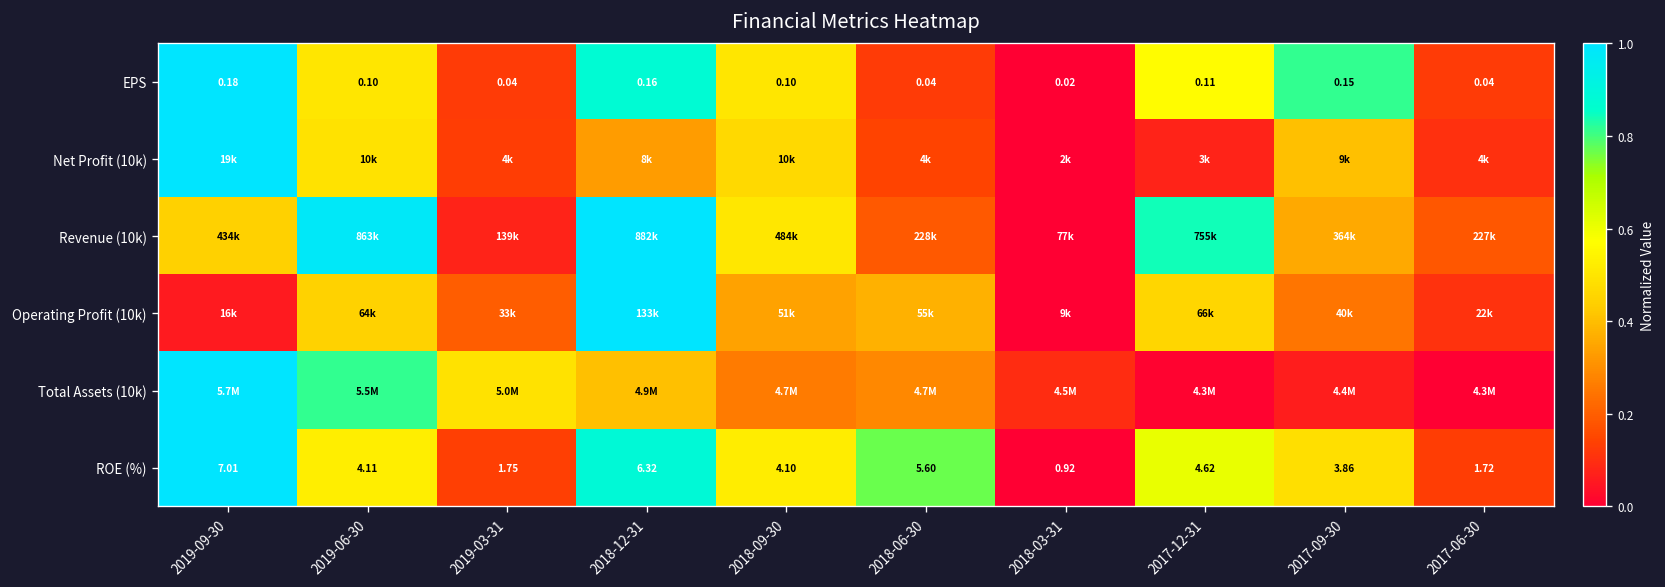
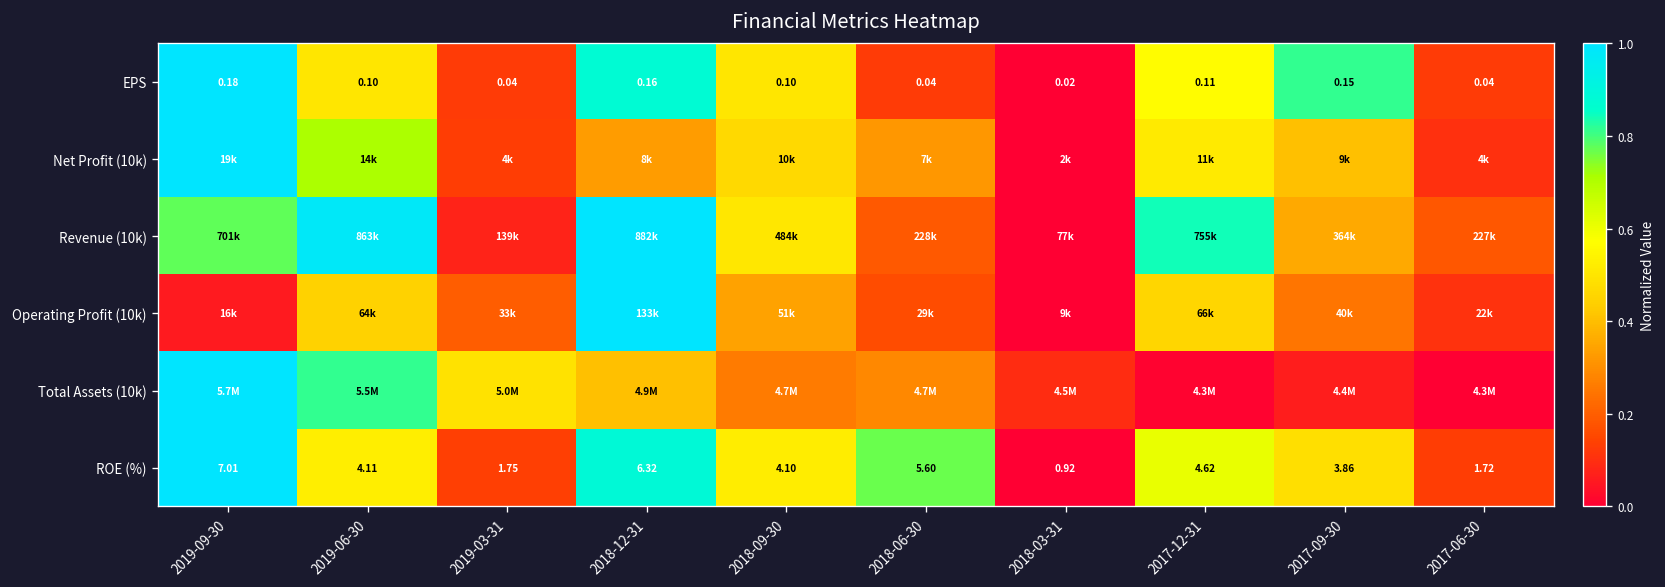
Net Profit (10k), 2019-06-30: 10k -> 14k
Net Profit (10k), 2018-06-30: 4k -> 7k
Net Profit (10k), 2017-12-31: 3k -> 11k
Revenue (10k), 2019-09-30: 434k -> 701k
Operating Profit (10k), 2018-06-30: 55k -> 29k
